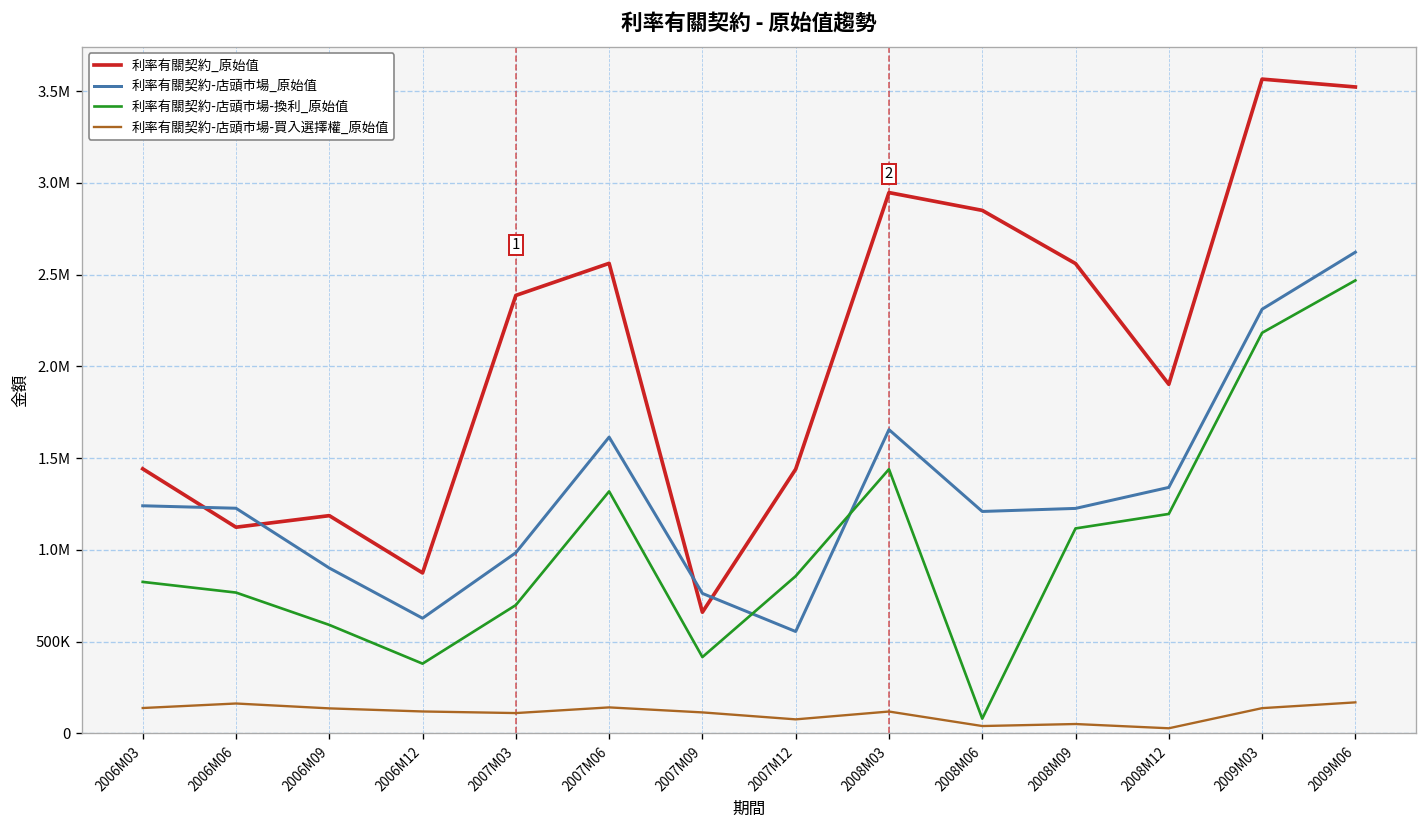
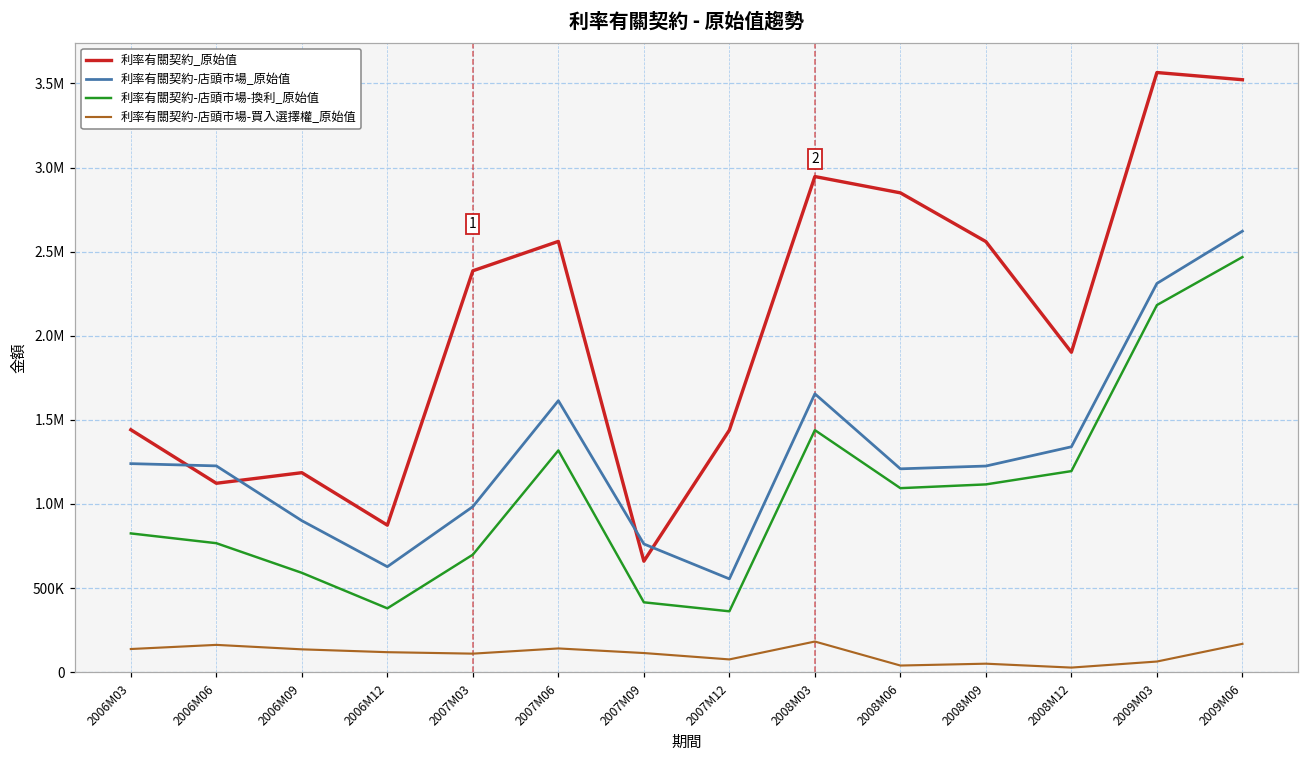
利率有關契約-店頭市場-換利_原始值, 2007M12: 860000 -> 360000
利率有關契約-店頭市場-買入選擇權_原始值, 2008M03: 120000 -> 180000
利率有關契約-店頭市場-換利_原始值, 2008M06: 80000 -> 1090000
利率有關契約-店頭市場-買入選擇權_原始值, 2009M03: 140000 -> 60000
